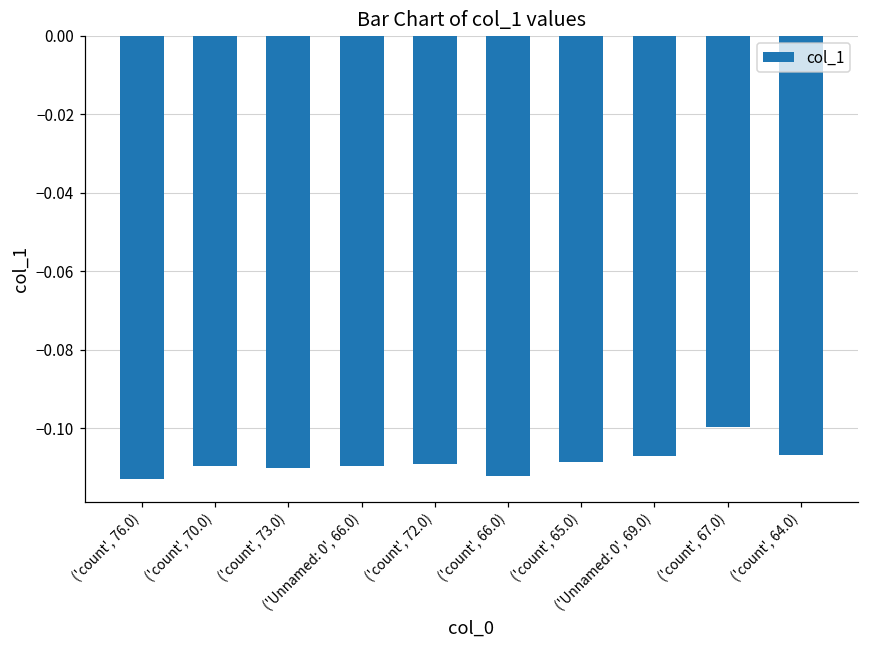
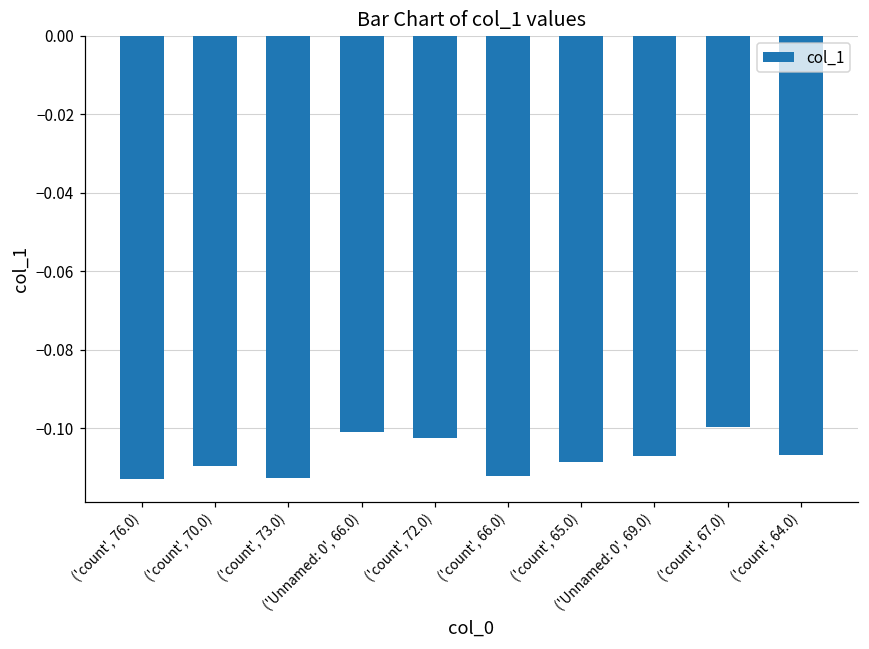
('count', 73.0): -0.110 -> -0.113
('Unnamed: 0', 66.0): -0.109 -> -0.101
('count', 72.0): -0.109 -> -0.102
